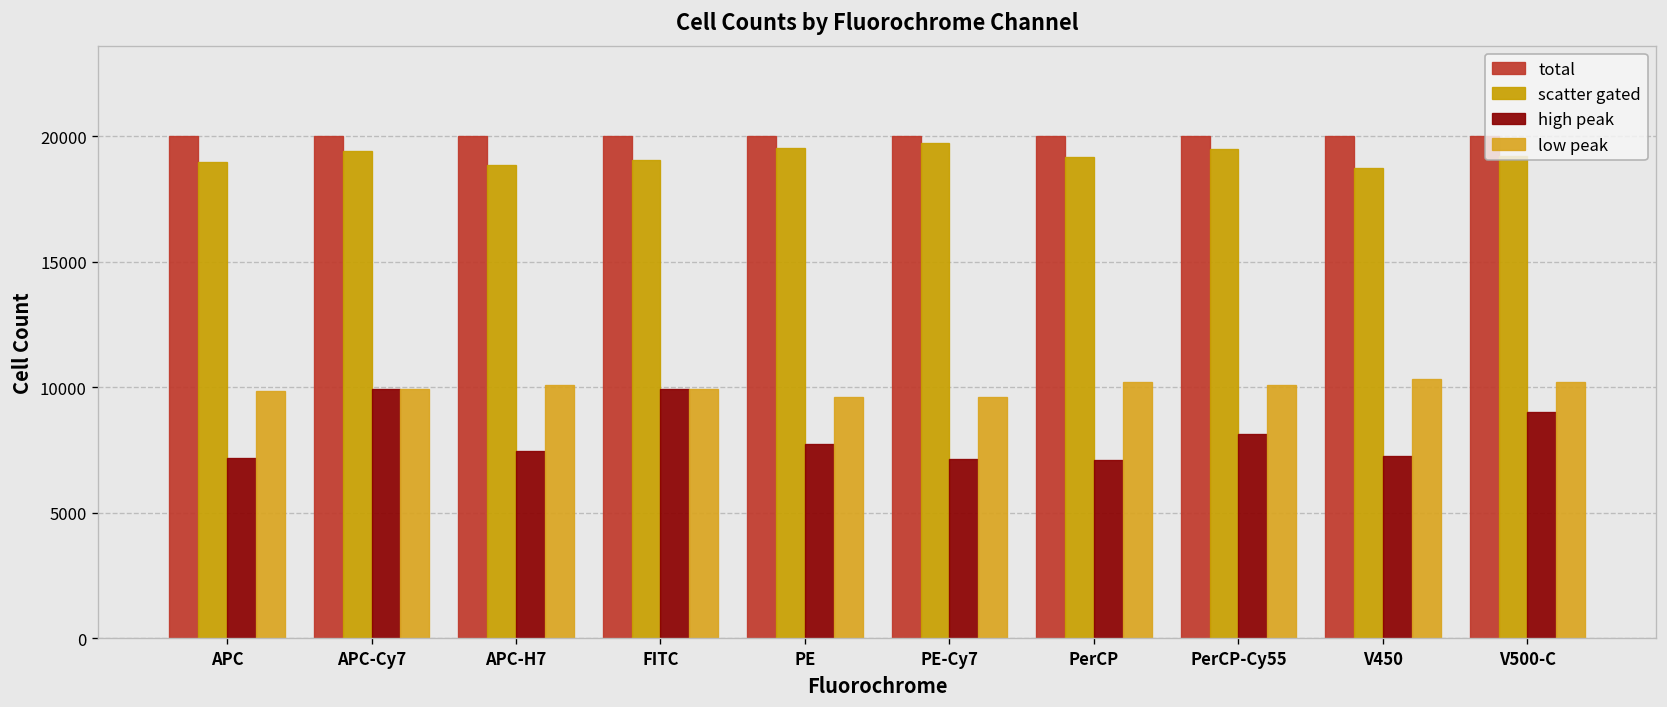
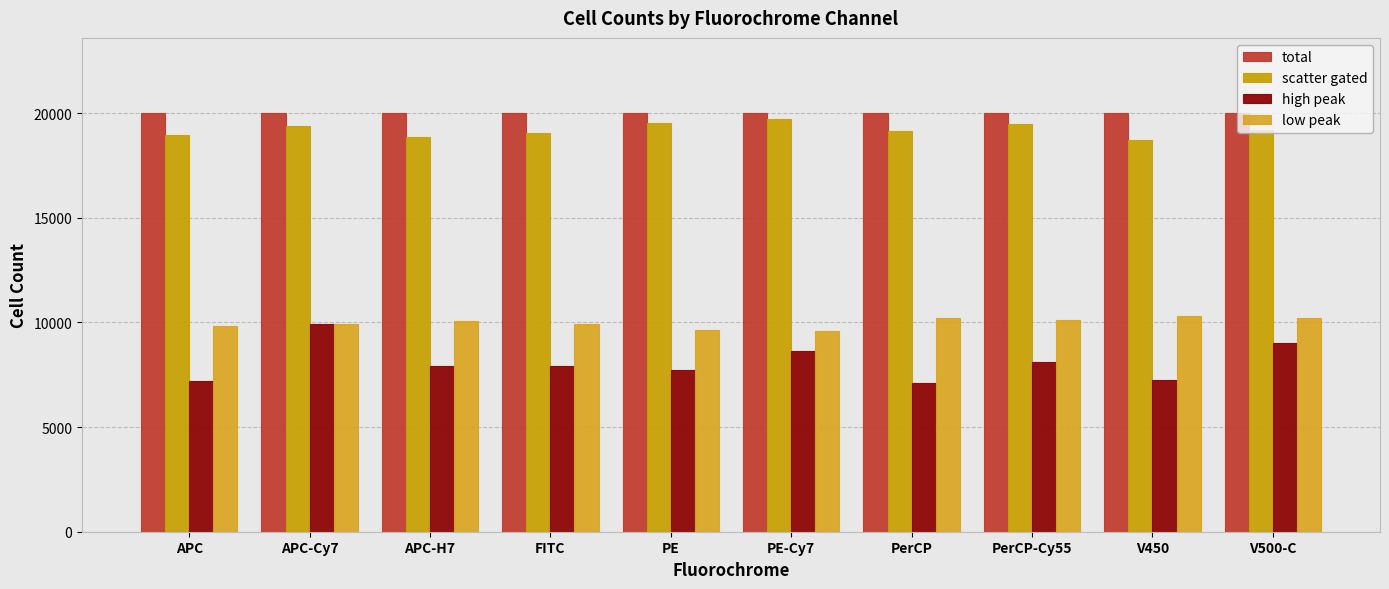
high peak, APC-H7: 7500 -> 7900
high peak, FITC: 9900 -> 7900
high peak, PE-Cy7: 7100 -> 8700
